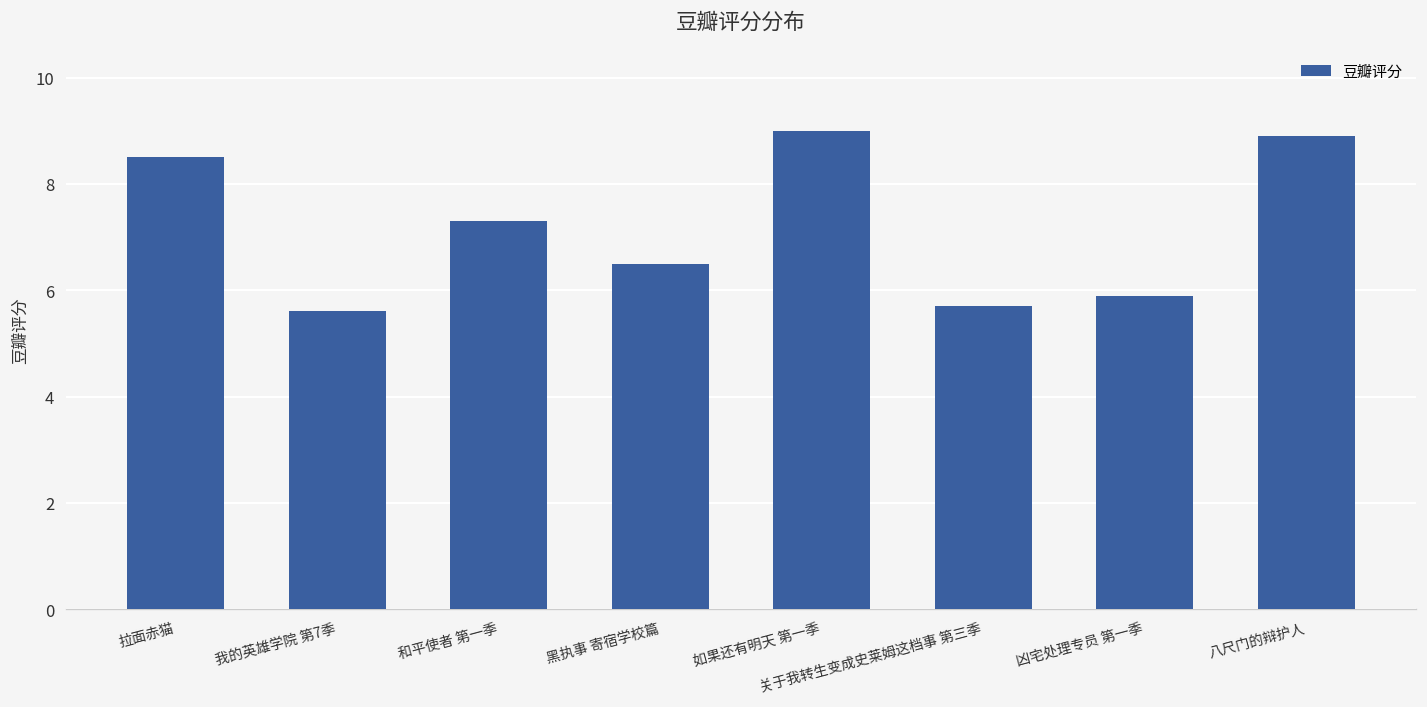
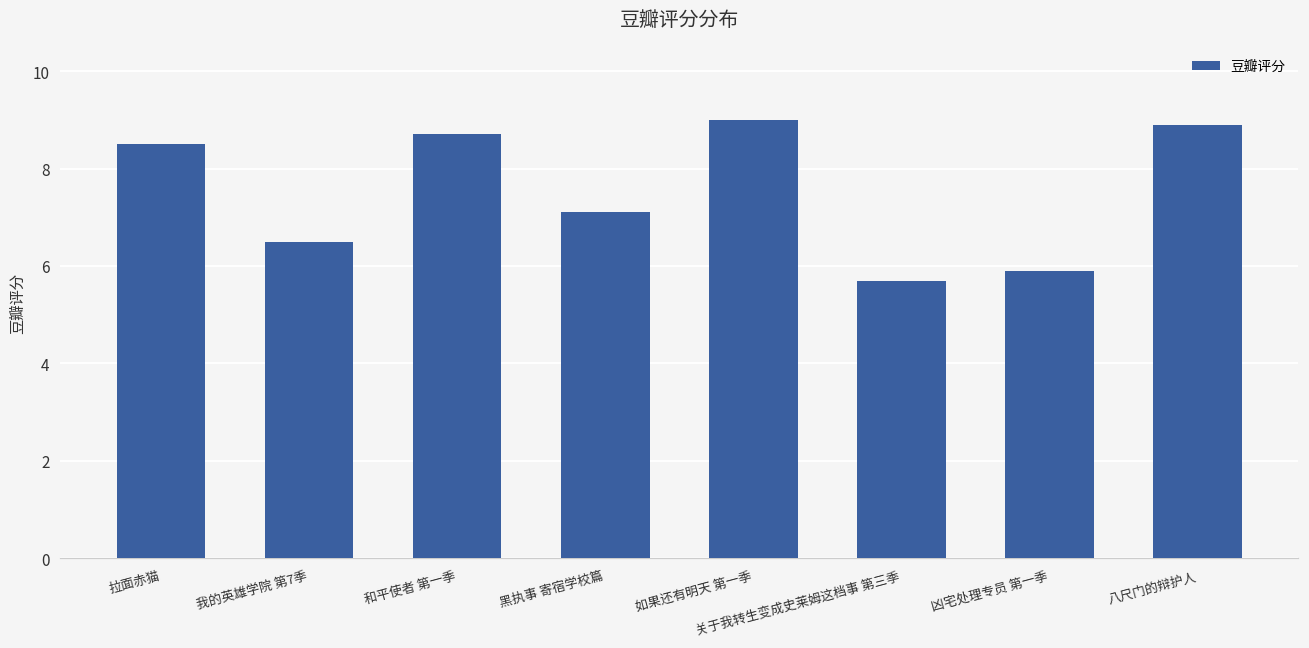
我的英雄学院 第7季: 5.6 -> 6.5
和平使者 第一季: 7.3 -> 8.7
黑执事 寄宿学校篇: 6.5 -> 7.1
